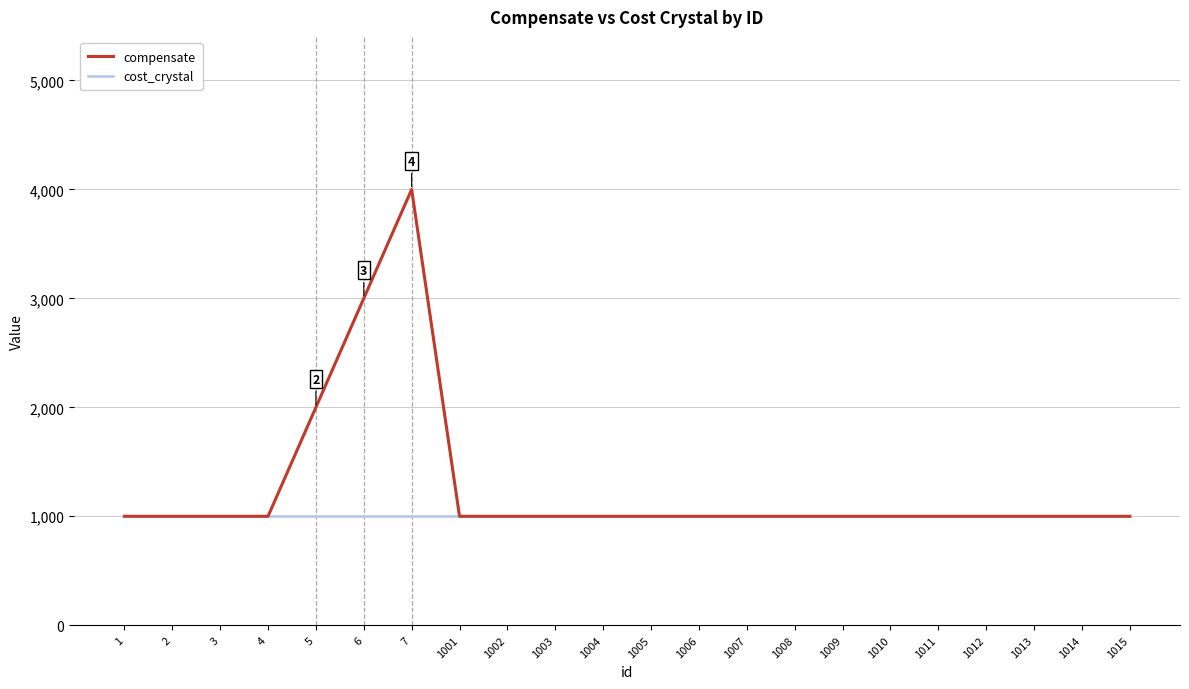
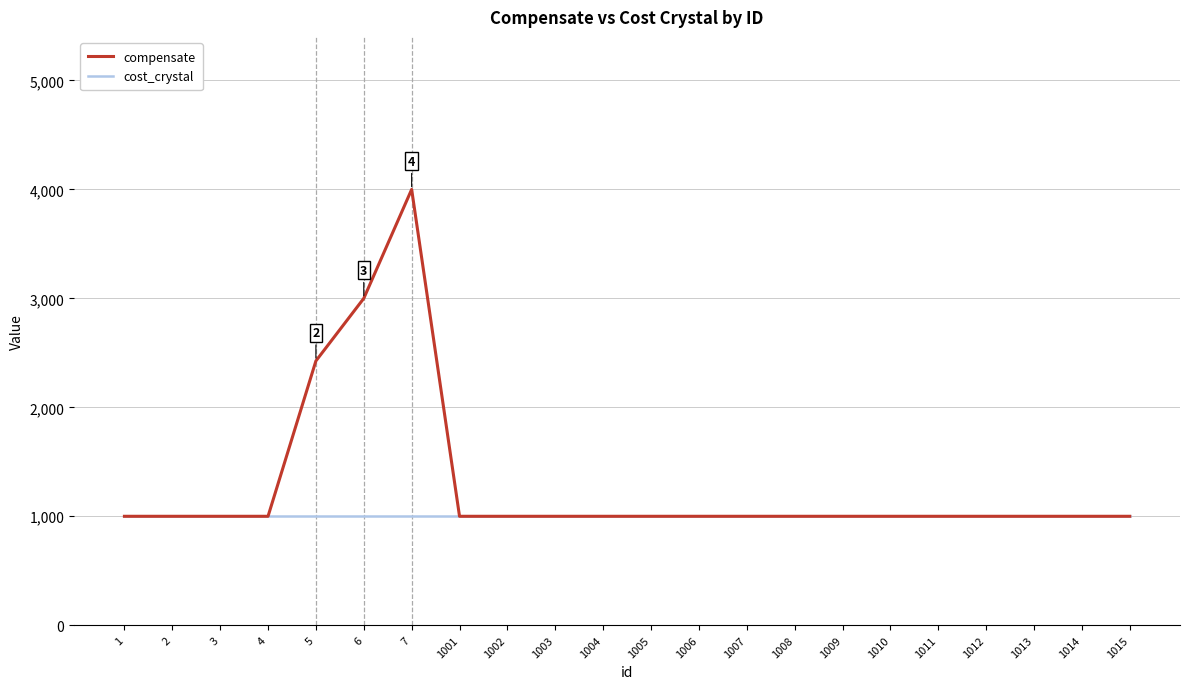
compensate, 5: 2,000 -> 2,430
